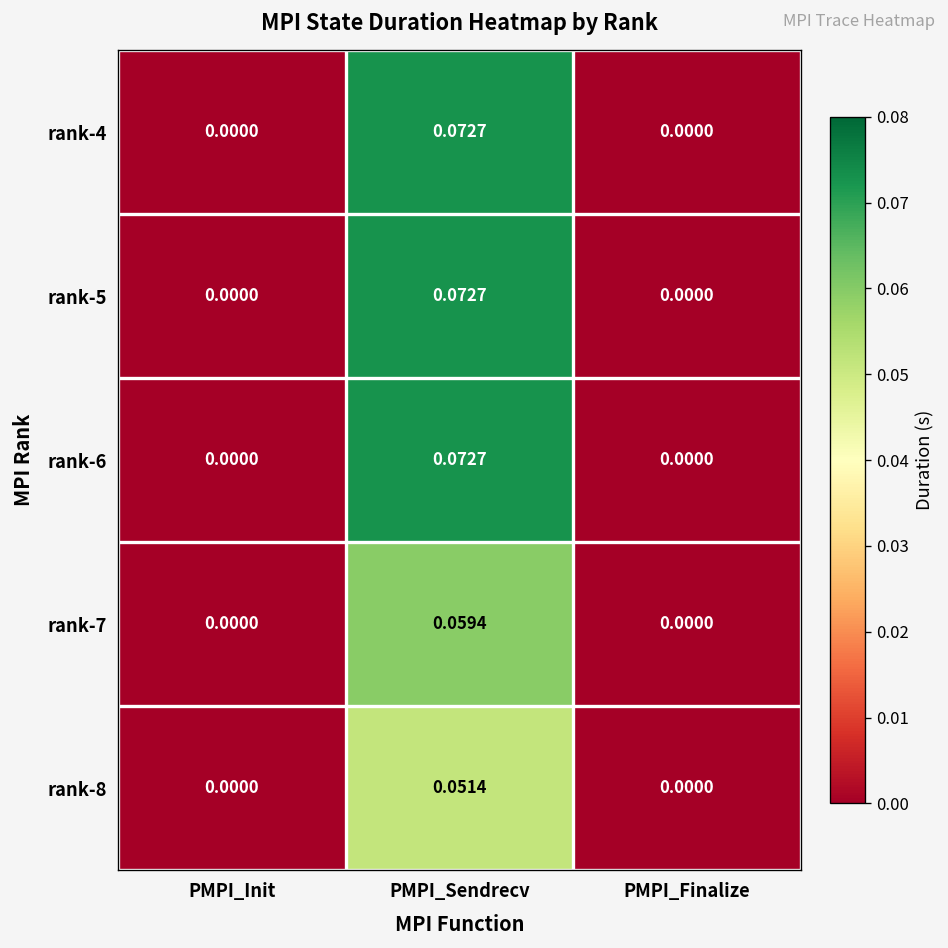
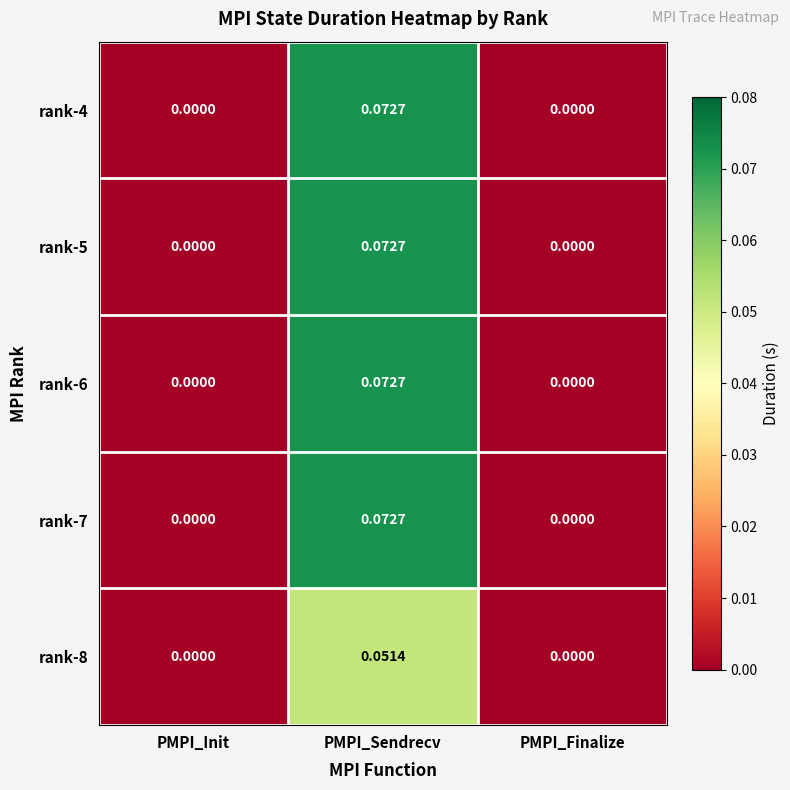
rank-7, PMPI_Sendrecv: 0.0594 -> 0.0727
